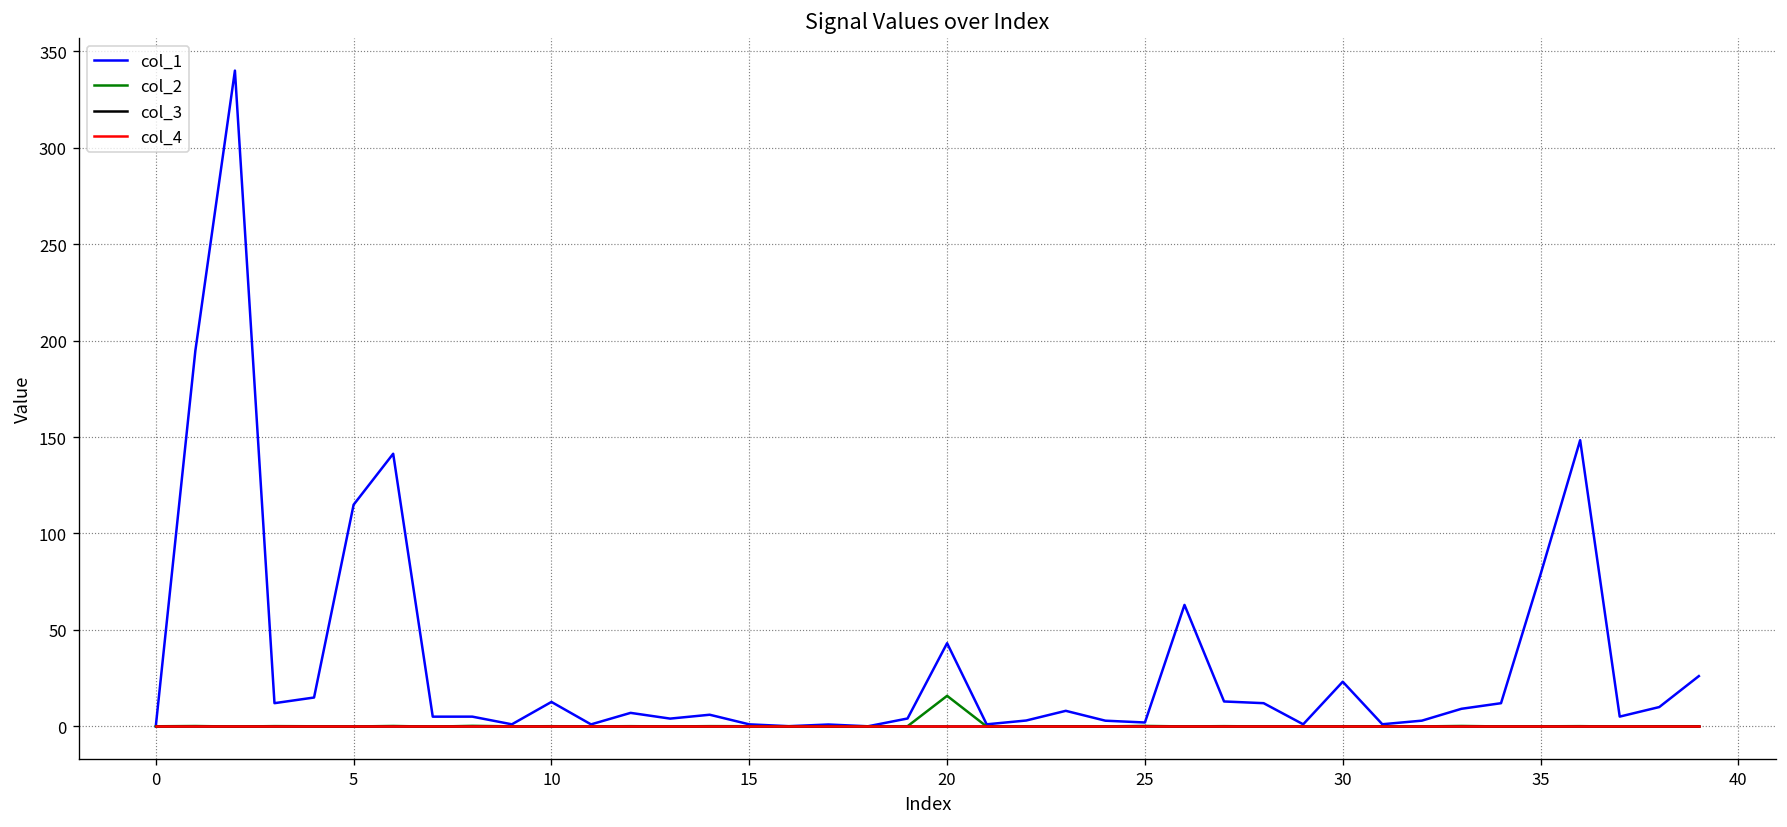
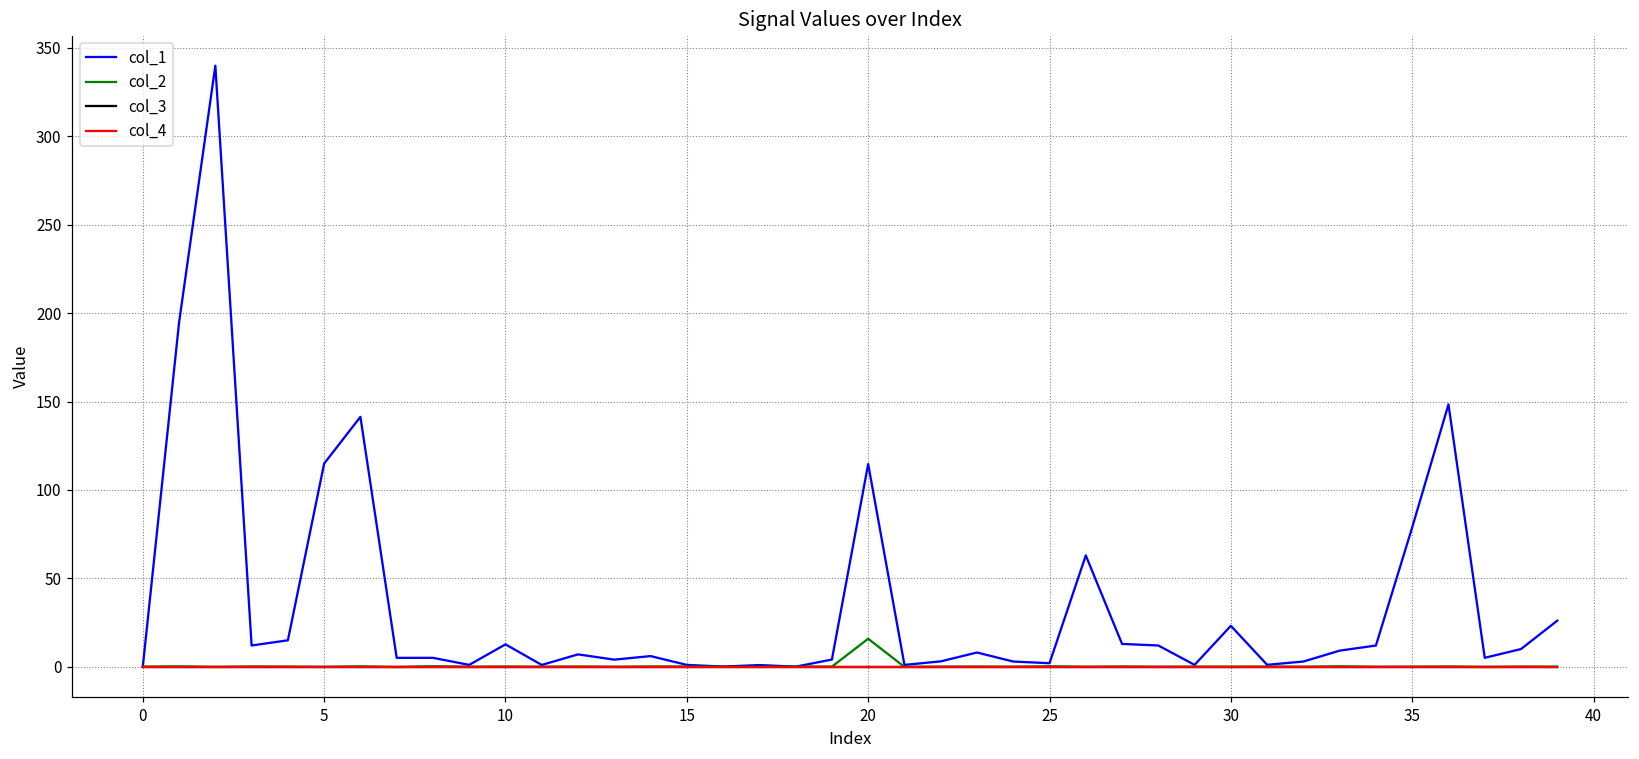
col_1, 20: 43 -> 115
